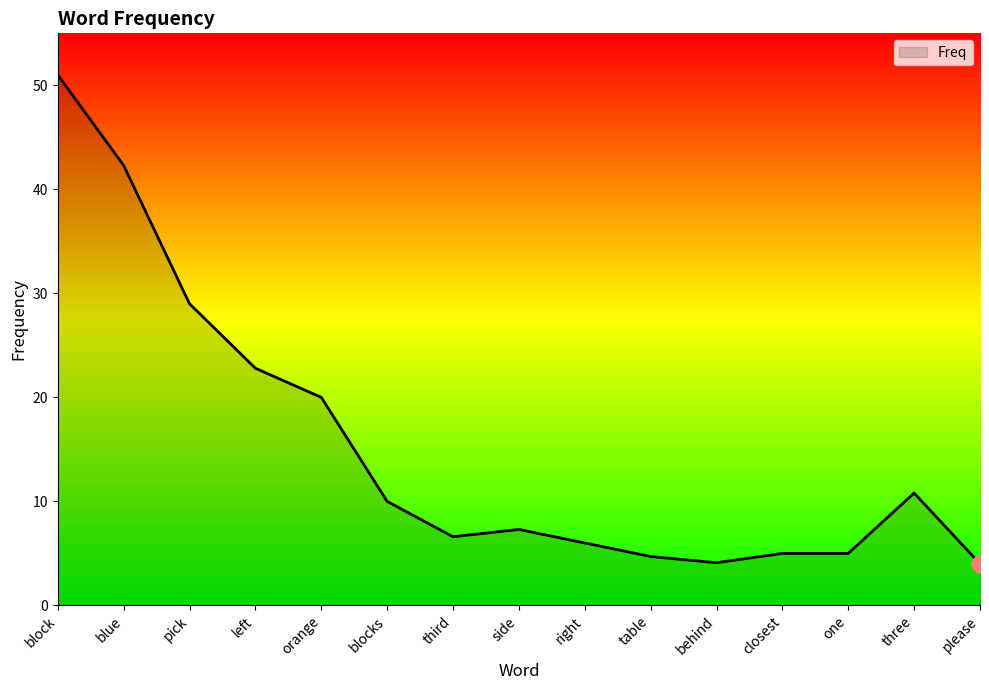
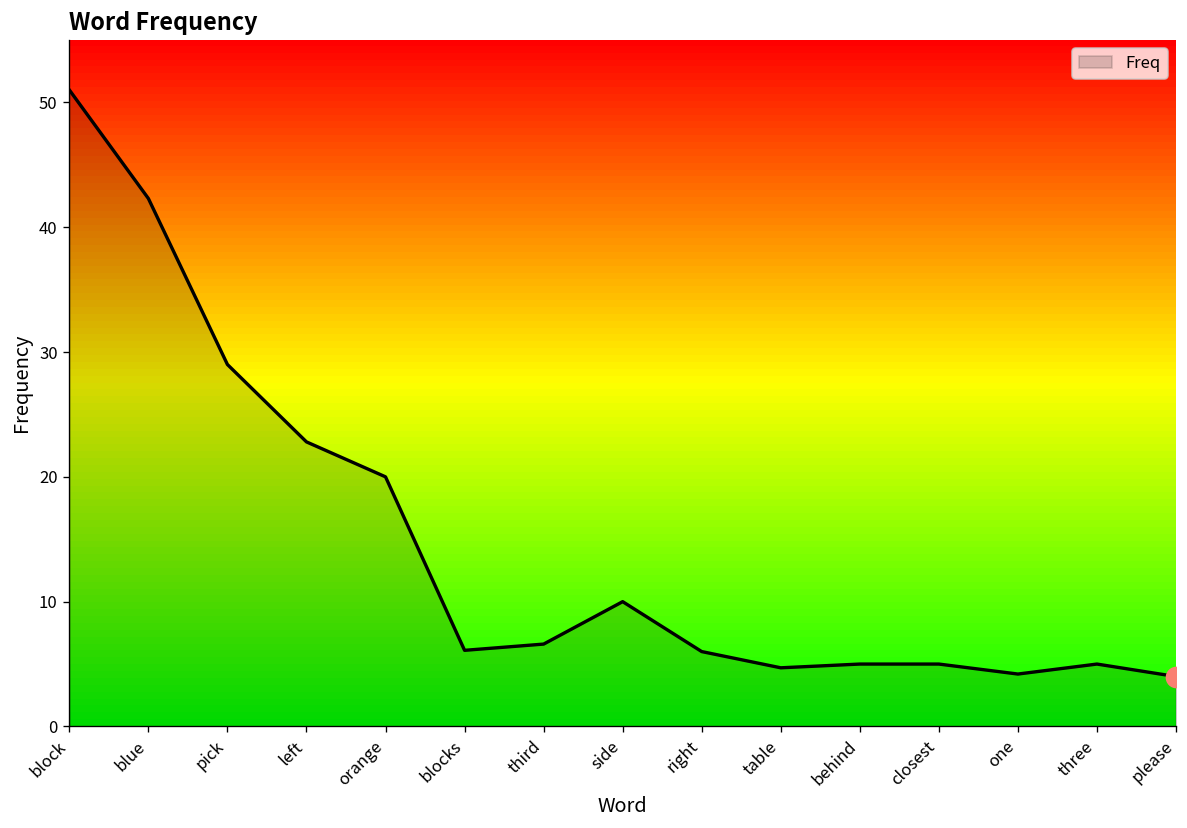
Freq, blocks: 10.0 -> 6.1
Freq, side: 7.3 -> 10.0
Freq, behind: 4.1 -> 5.0
Freq, one: 5.0 -> 4.2
Freq, three: 10.8 -> 5.0
